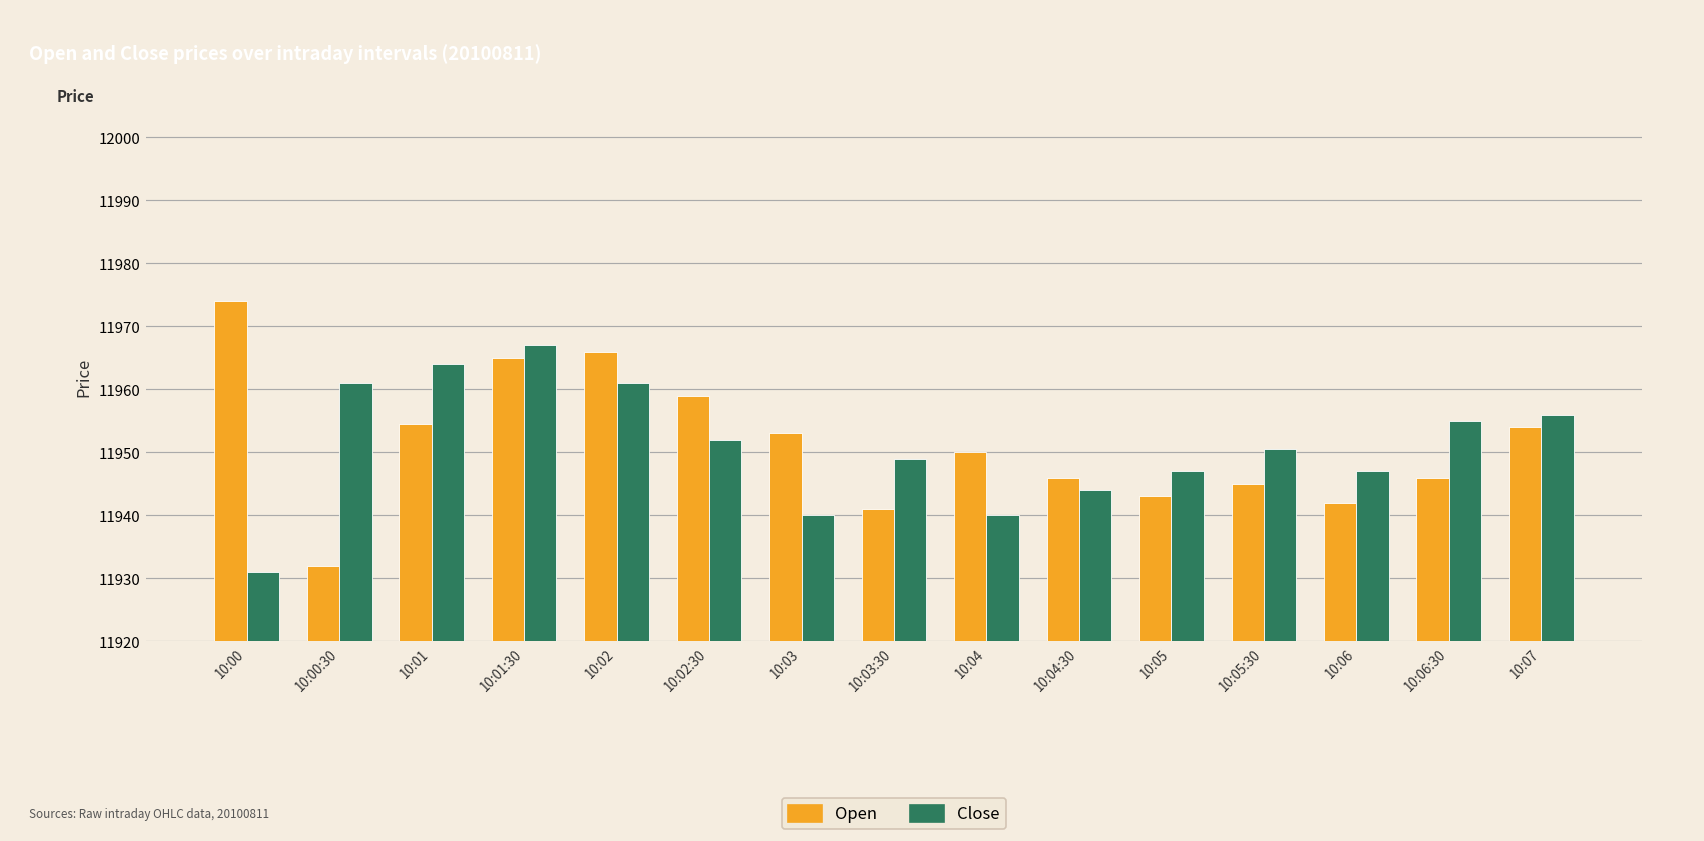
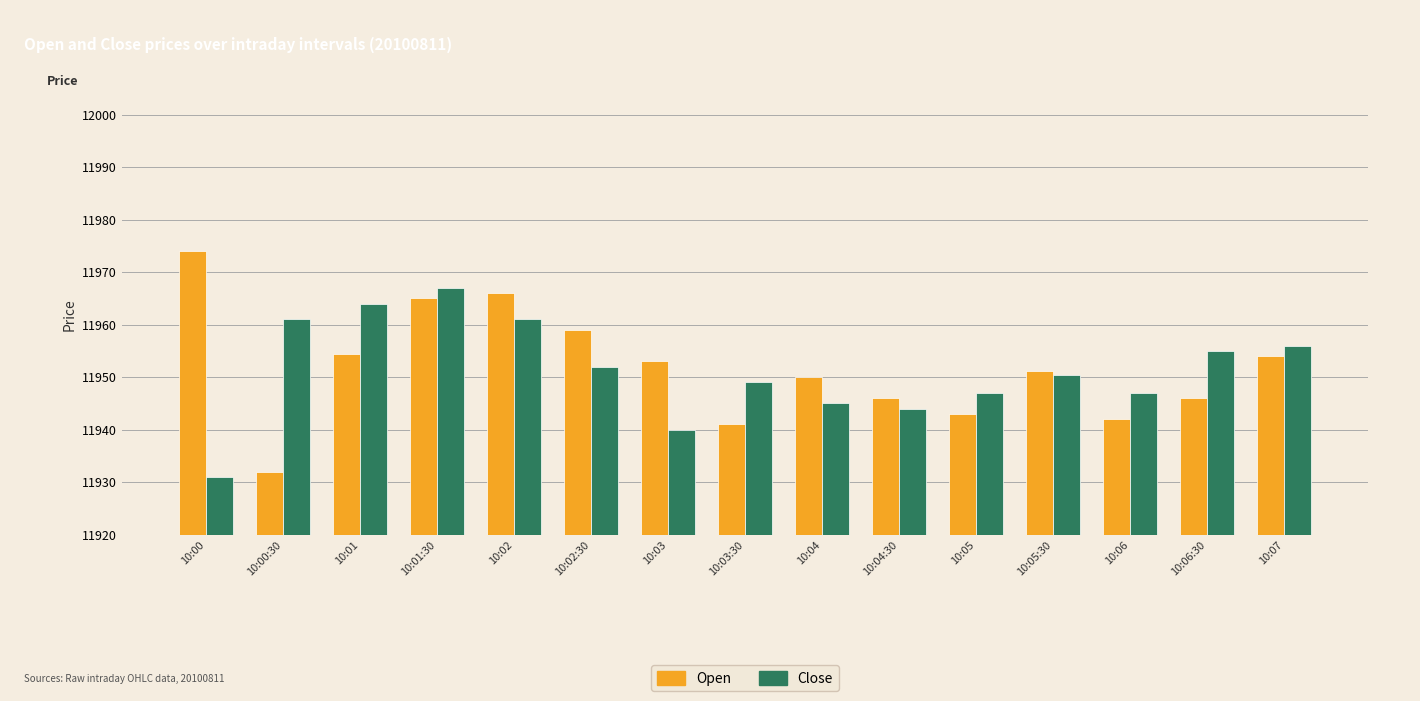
Close, 10:04: 11940 -> 11945
Open, 10:05:30: 11945 -> 11951
